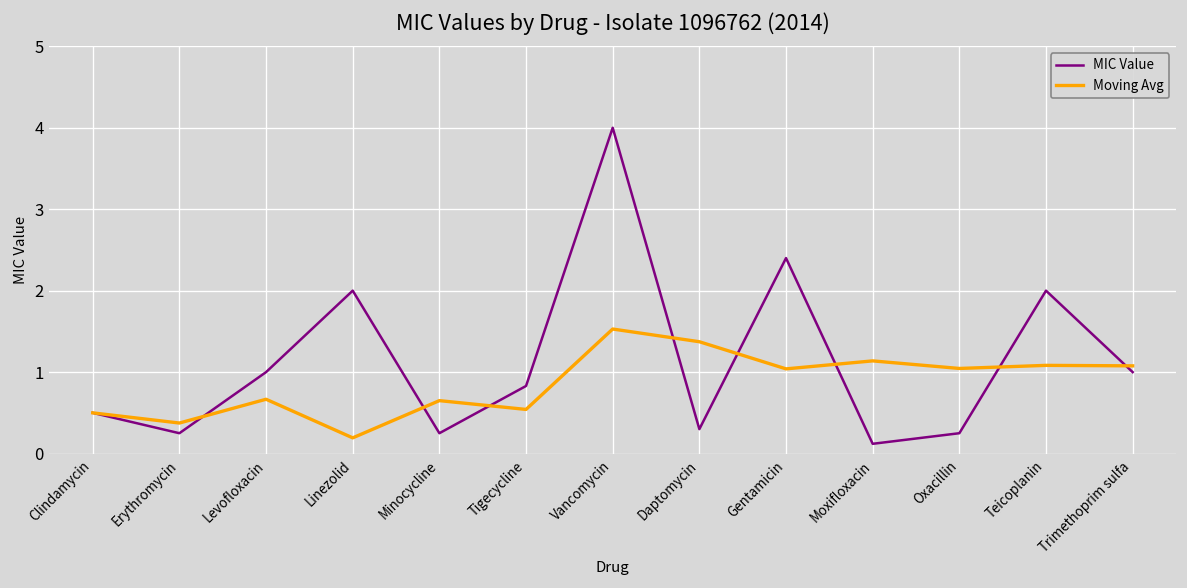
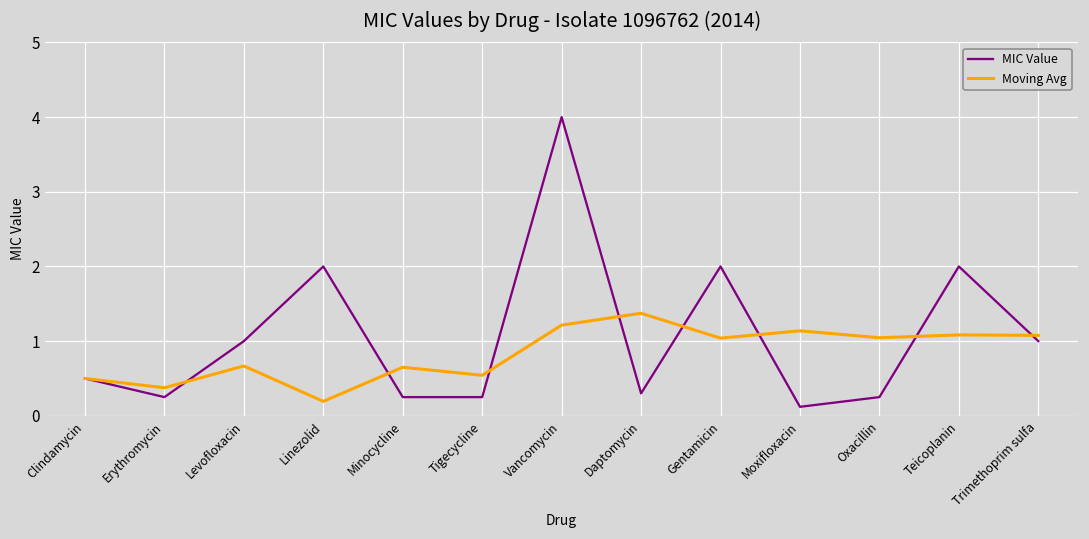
MIC Value, Tigecycline: 0.8 -> 0.3
Moving Avg, Vancomycin: 1.5 -> 1.2
MIC Value, Gentamicin: 2.4 -> 2.0
